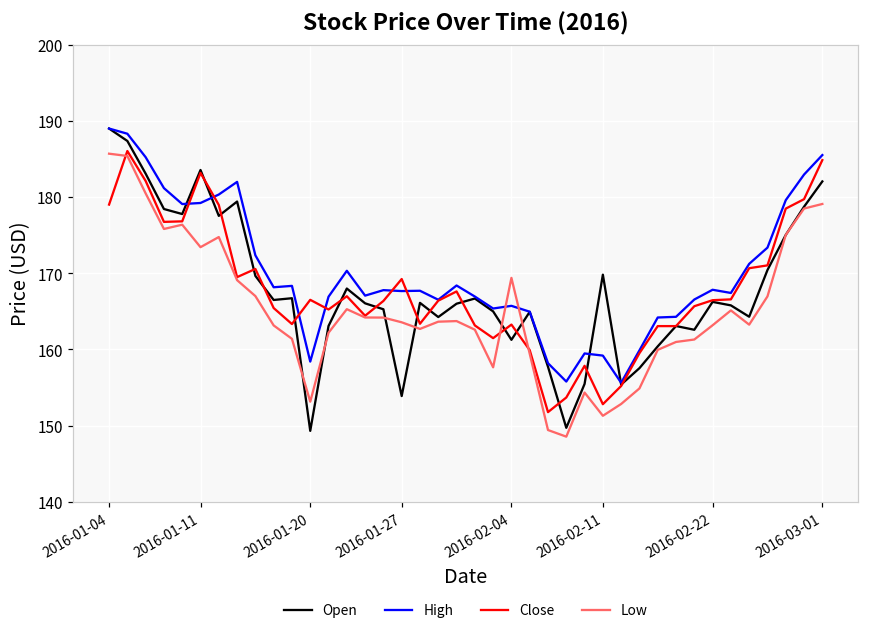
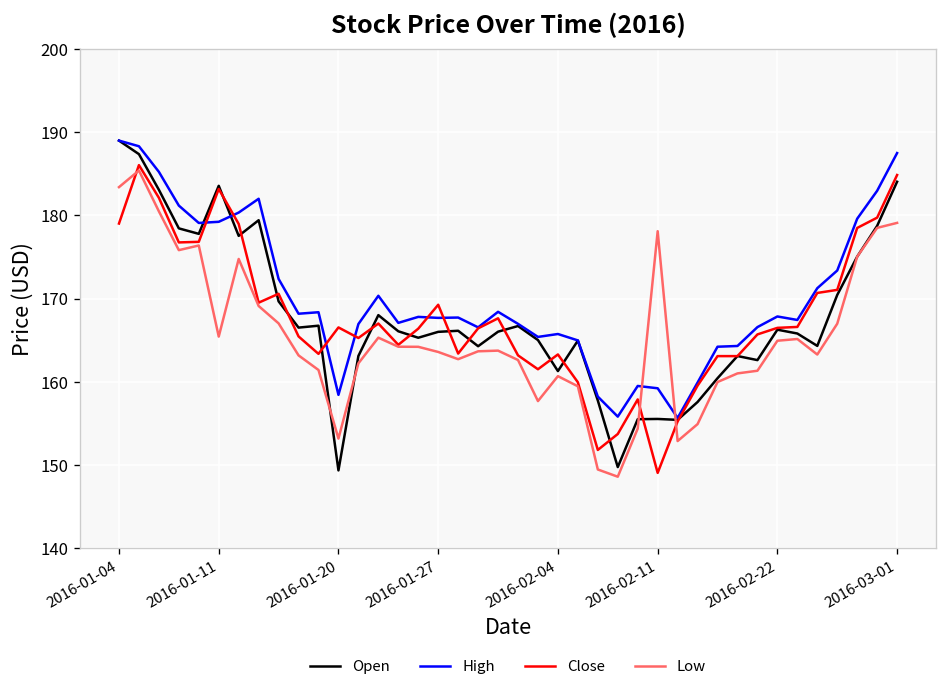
Low, 2016-01-04: 186 -> 183
Low, 2016-01-11: 173 -> 165
Open, 2016-01-27: 154 -> 166
Low, 2016-02-04: 169 -> 161
Open, 2016-02-11: 170 -> 156
Close, 2016-02-11: 153 -> 149
Low, 2016-02-11: 151 -> 178
Low, 2016-02-22: 163 -> 165
Open, 2016-03-01: 182 -> 184
High, 2016-03-01: 186 -> 188
